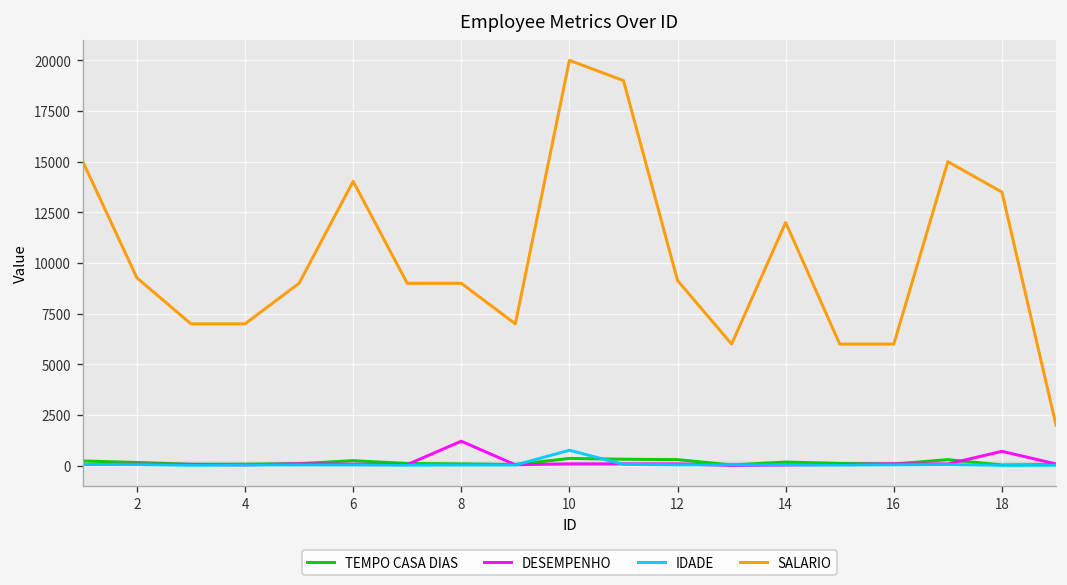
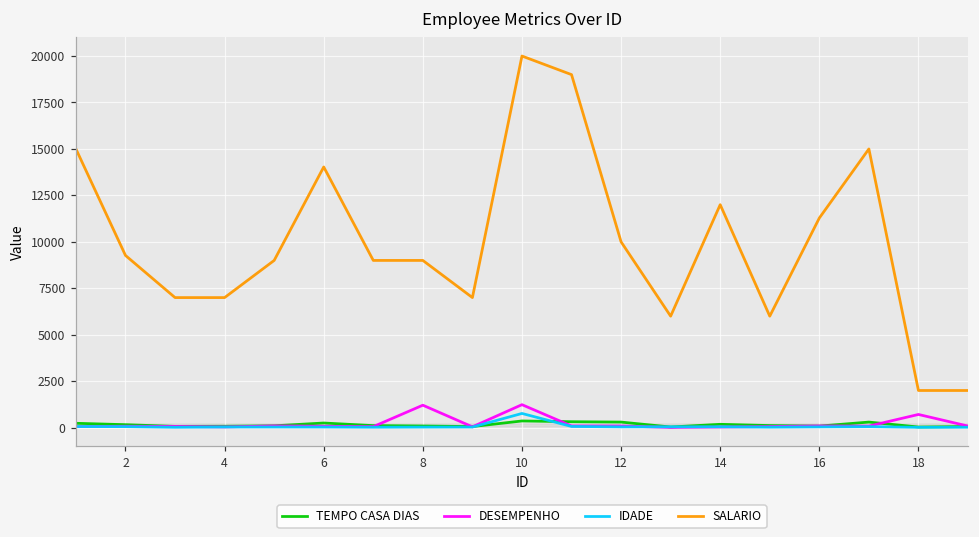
DESEMPENHO, 10: 100 -> 1200
SALARIO, 12: 9100 -> 10000
SALARIO, 16: 6000 -> 11300
SALARIO, 18: 13500 -> 2000
